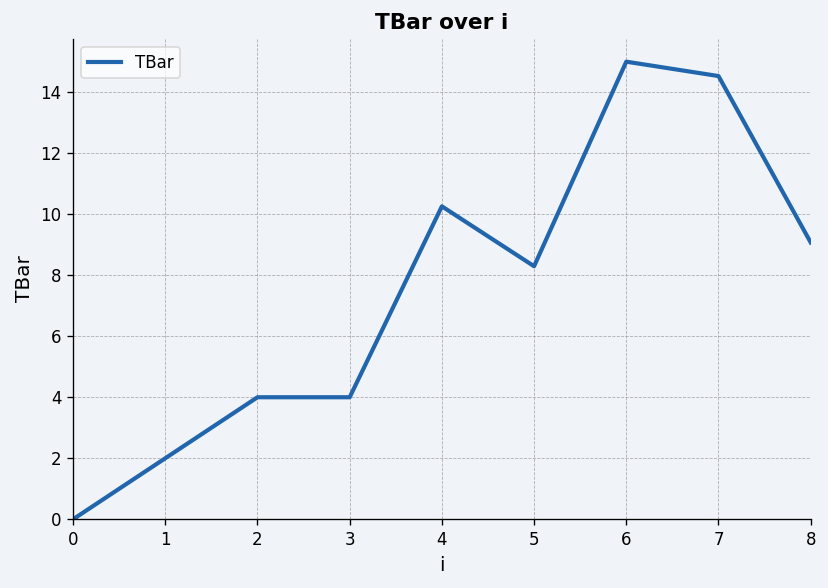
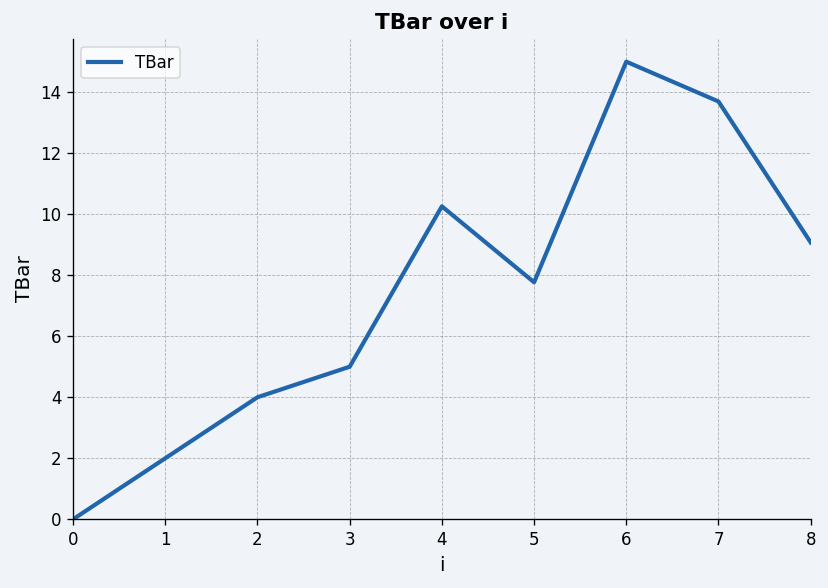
3: 4 -> 5
5: 8.3 -> 7.8
7: 14.5 -> 13.7
